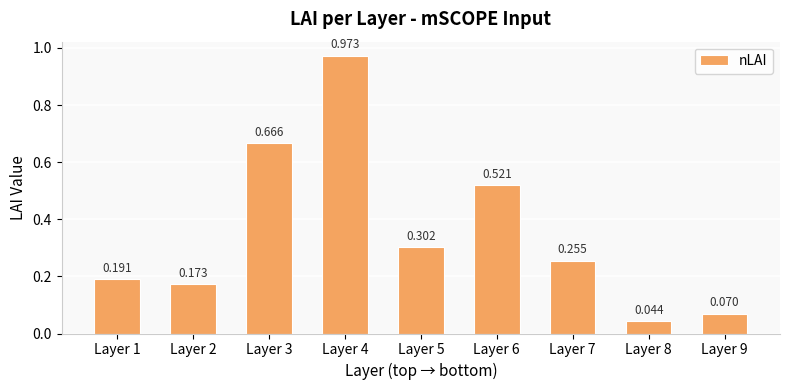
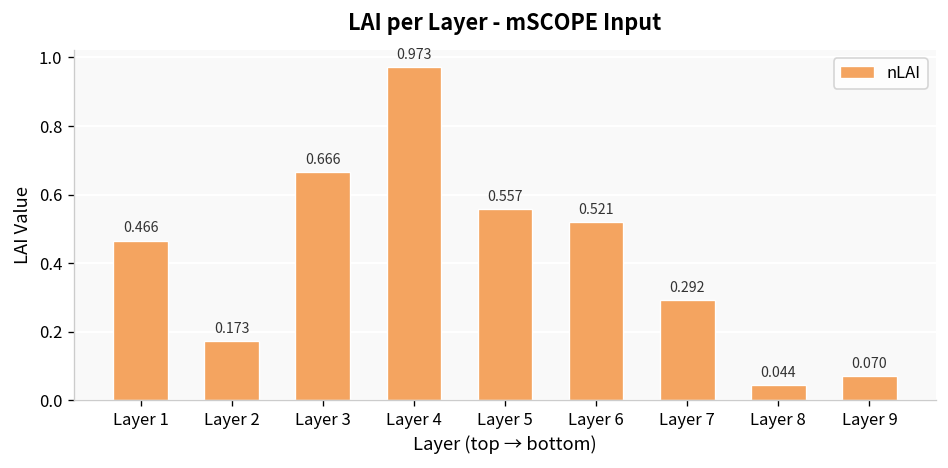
Layer 1: 0.191 -> 0.466
Layer 5: 0.302 -> 0.557
Layer 7: 0.255 -> 0.292
